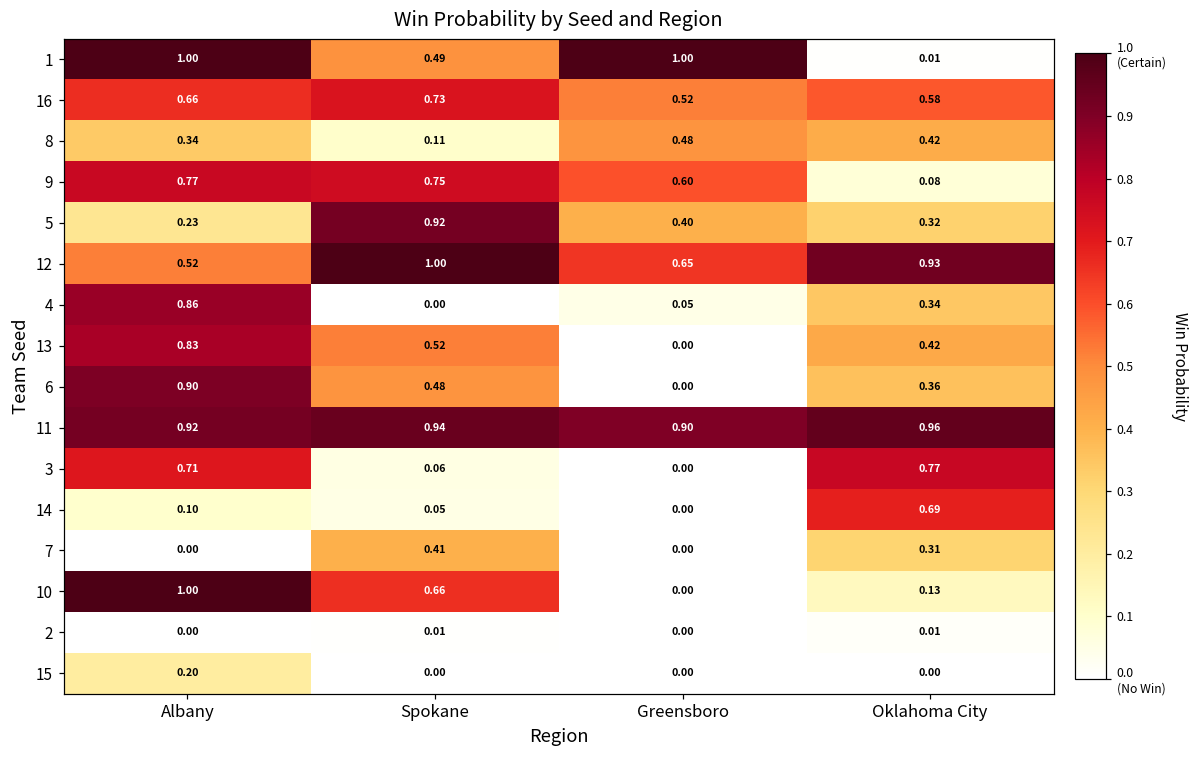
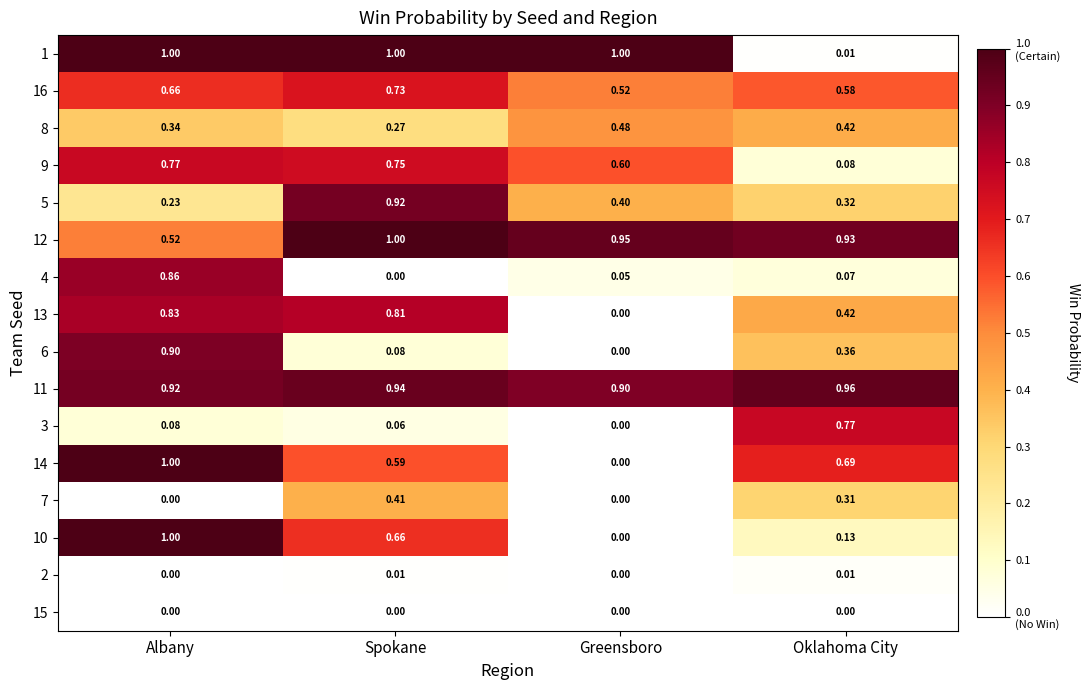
1, Spokane: 0.49 -> 1.00
8, Spokane: 0.11 -> 0.27
12, Greensboro: 0.65 -> 0.95
4, Oklahoma City: 0.34 -> 0.07
13, Spokane: 0.52 -> 0.81
6, Spokane: 0.48 -> 0.08
3, Albany: 0.71 -> 0.08
14, Albany: 0.10 -> 1.00
14, Spokane: 0.05 -> 0.59
15, Albany: 0.20 -> 0.00
